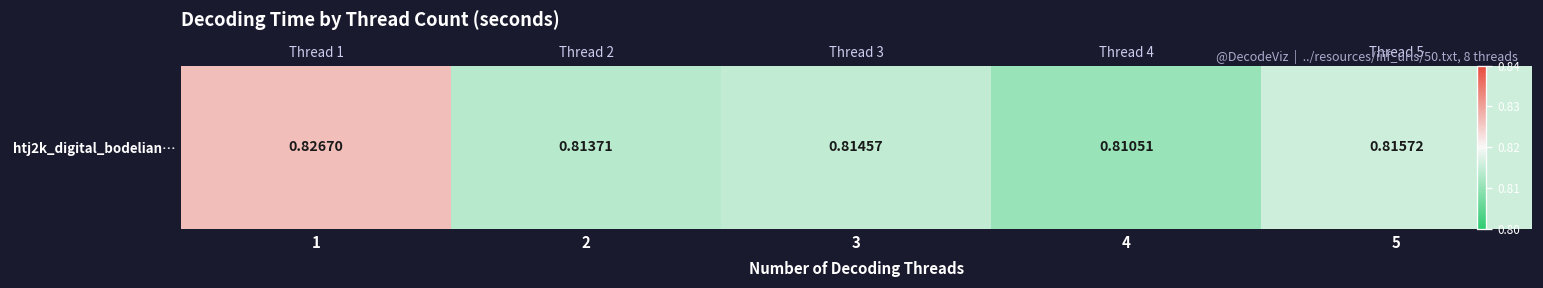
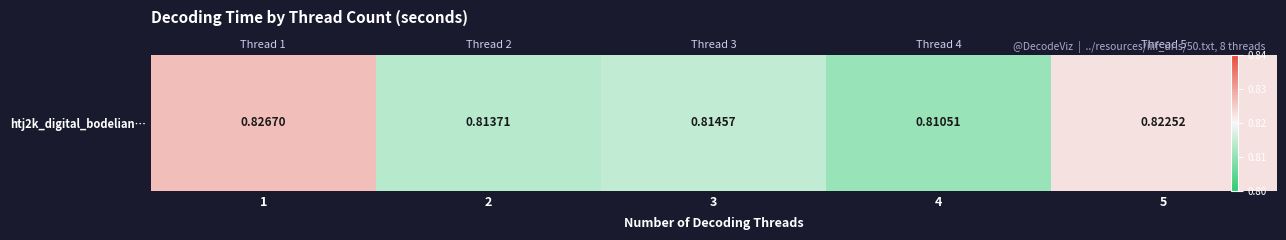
htj2k_digital_bodelian…, 5: 0.81572 -> 0.82252
